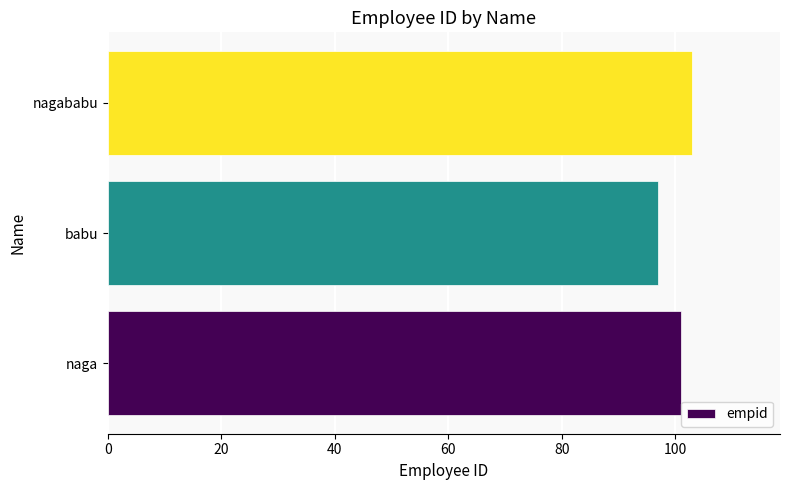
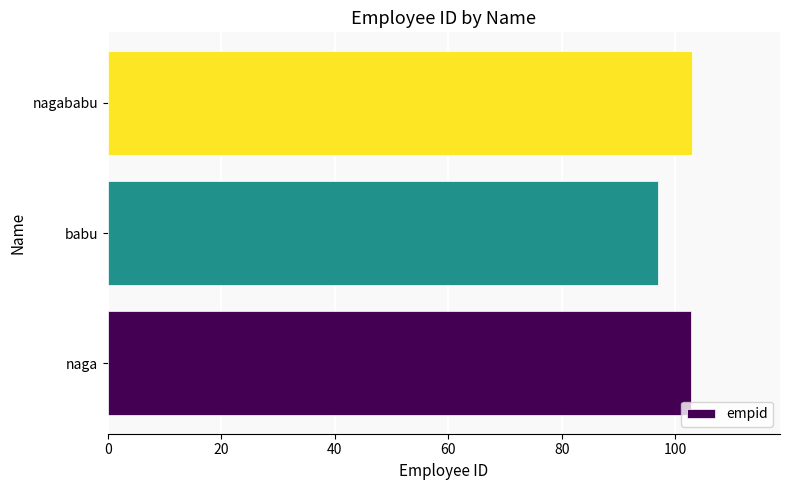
naga: 101 -> 103
